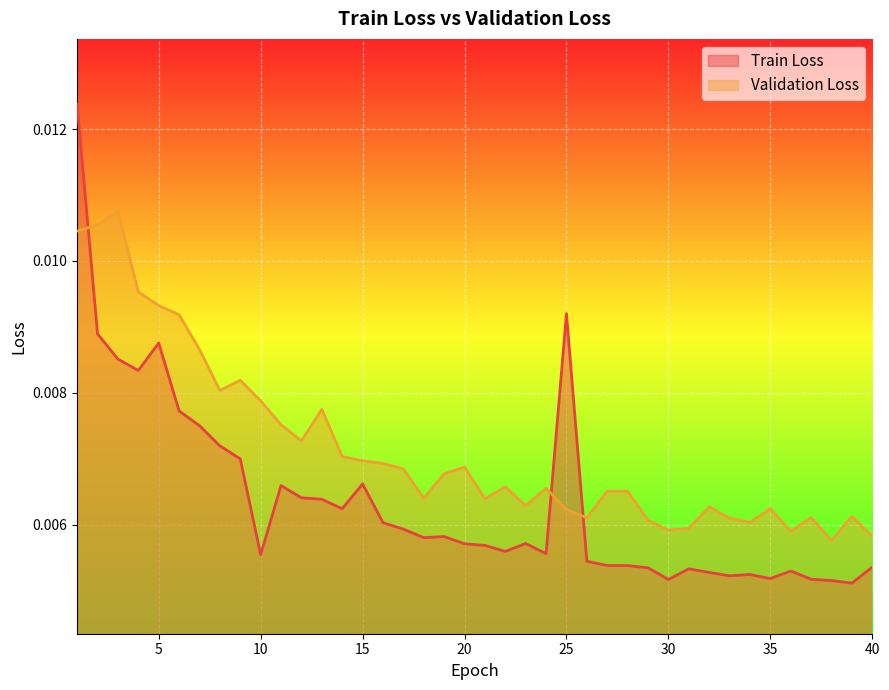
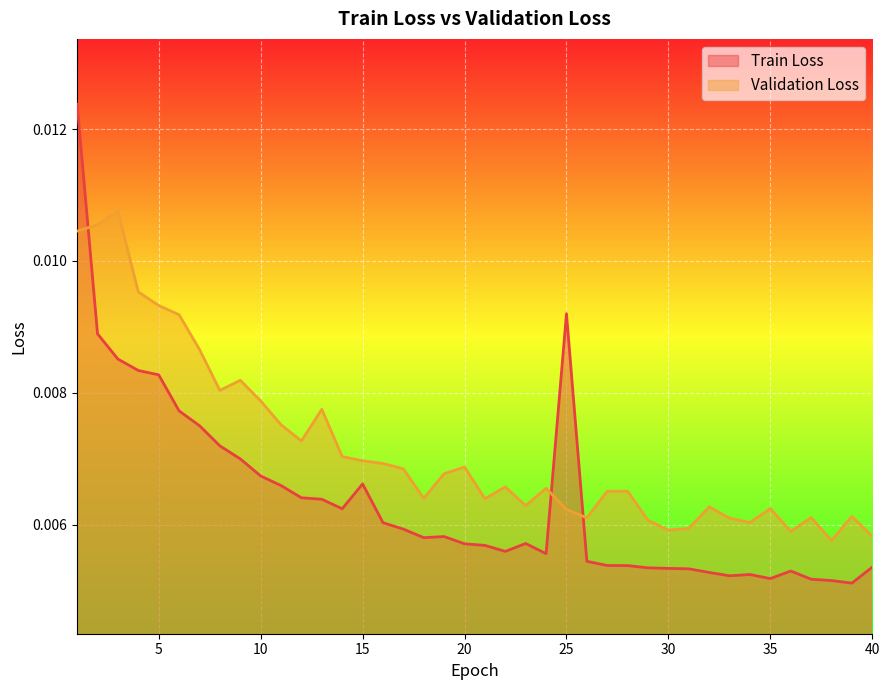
Train Loss, 5: 0.0088 -> 0.0083
Train Loss, 10: 0.0055 -> 0.0067
Train Loss, 30: 0.0052 -> 0.0053
